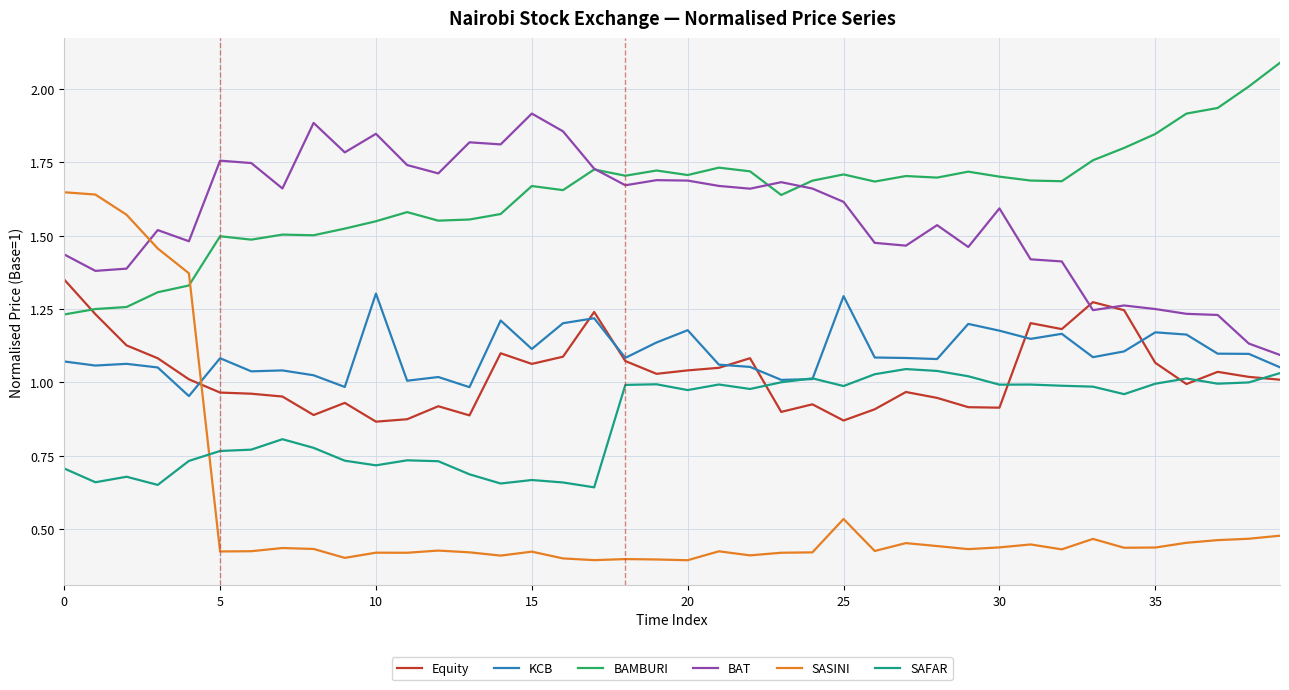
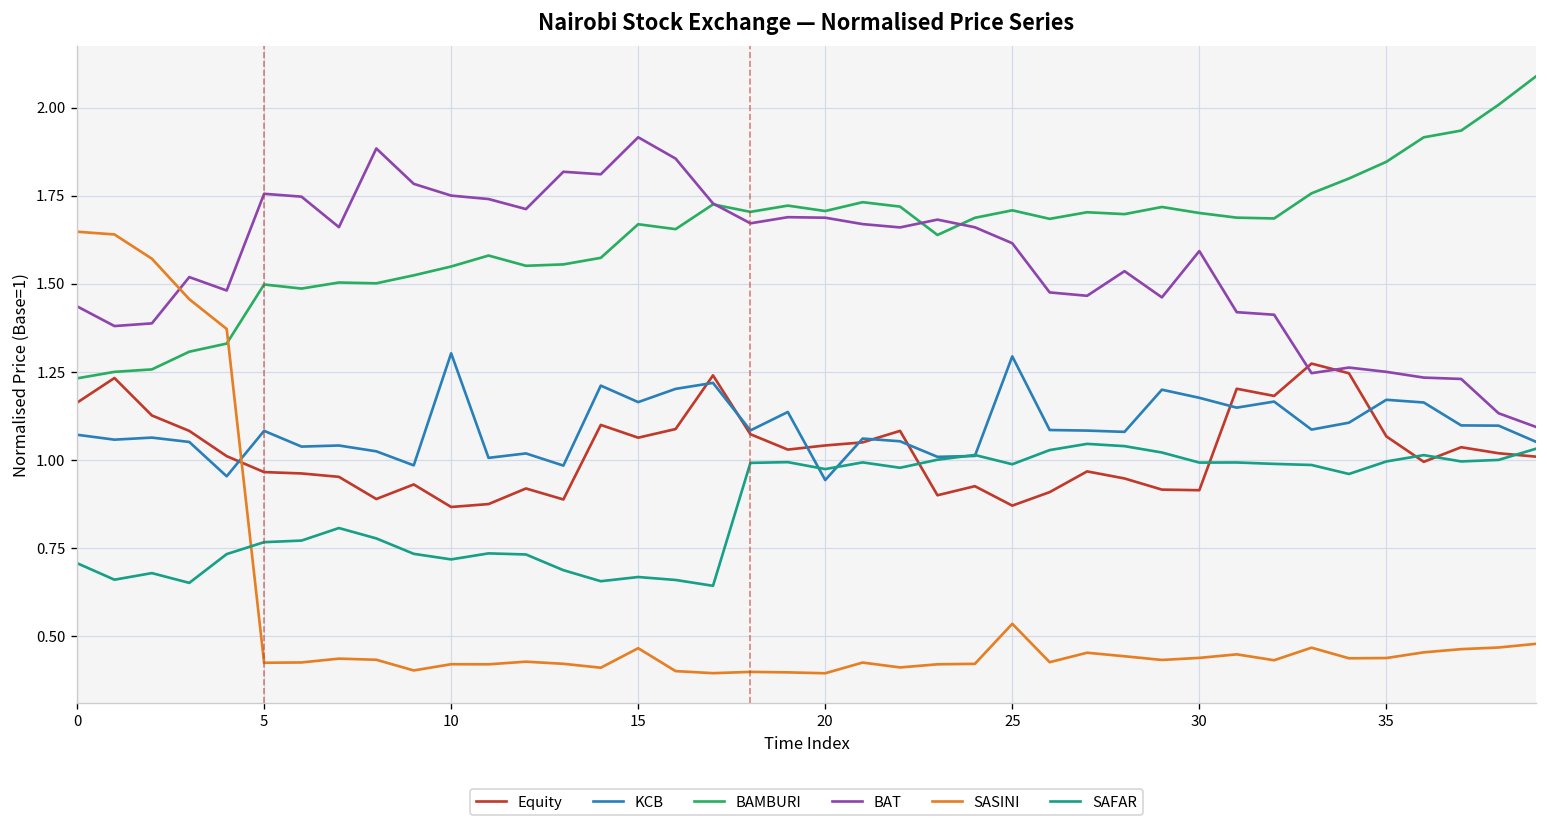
Equity, 0: 1.35 -> 1.16
BAT, 10: 1.85 -> 1.75
KCB, 15: 1.11 -> 1.16
SASINI, 15: 0.42 -> 0.47
KCB, 20: 1.18 -> 0.94
